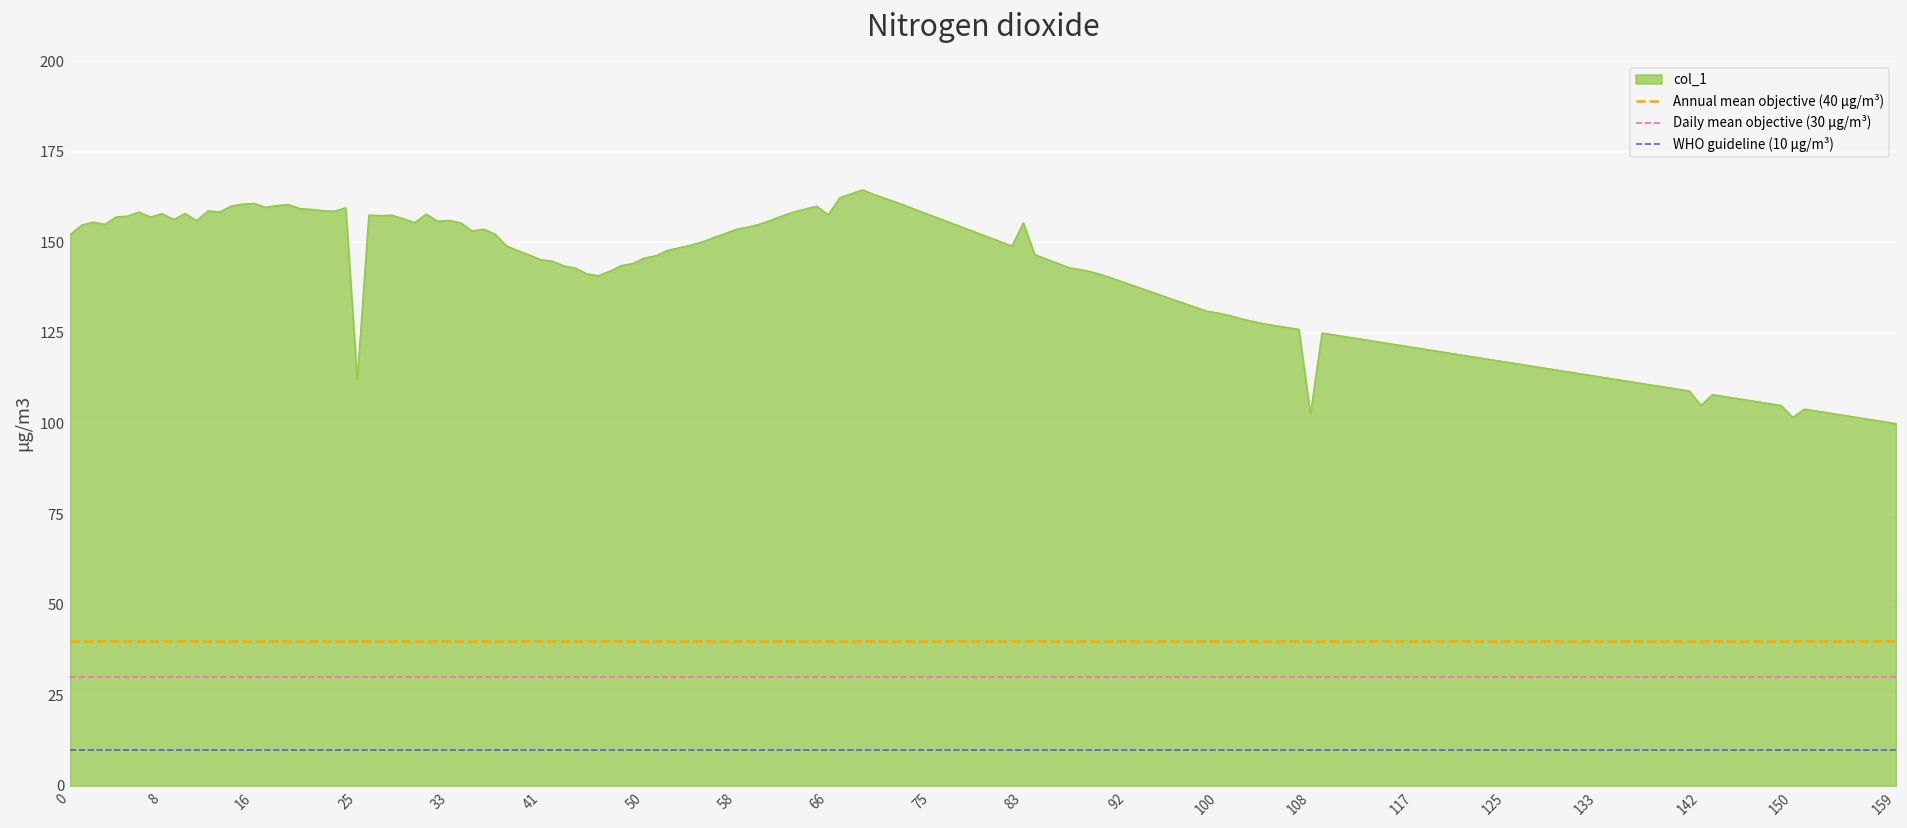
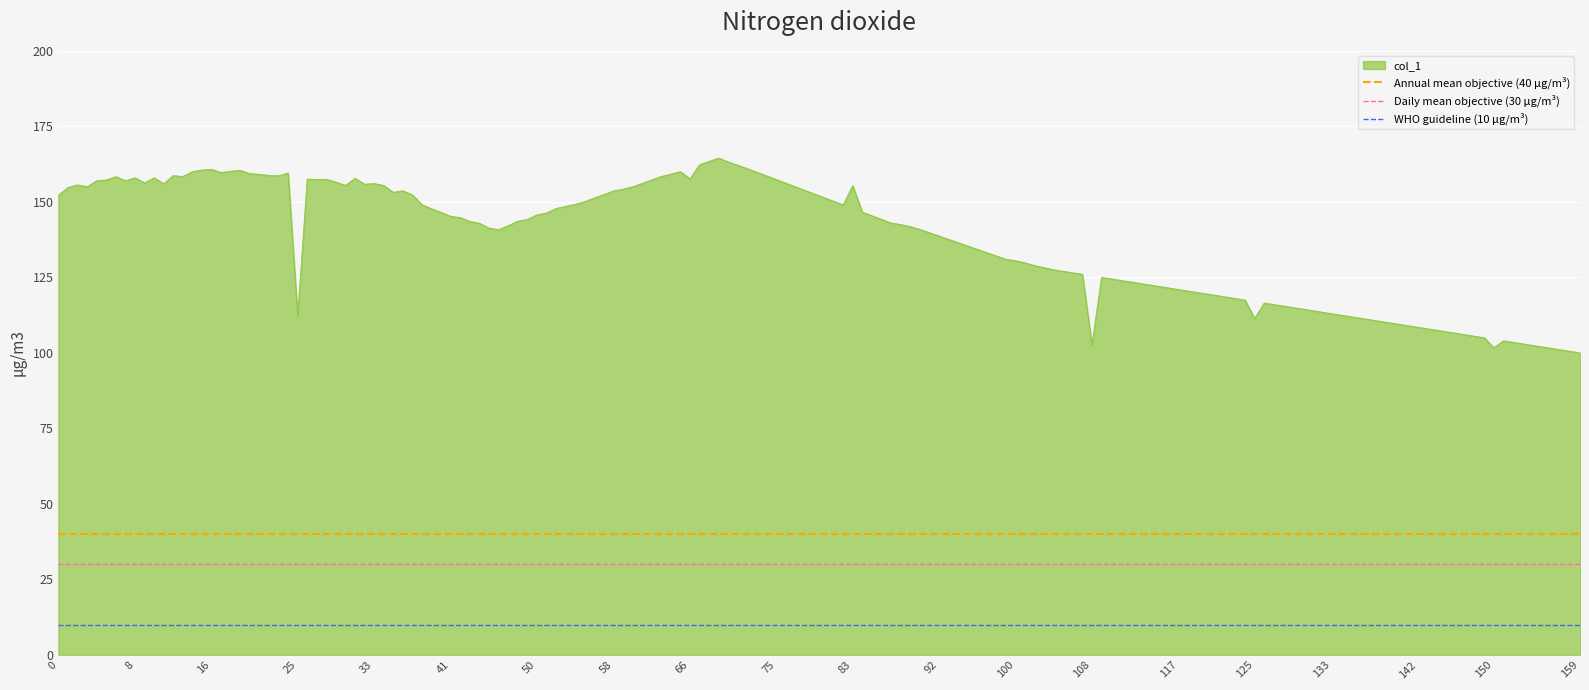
125: 117 -> 111
142: 105 -> 109
